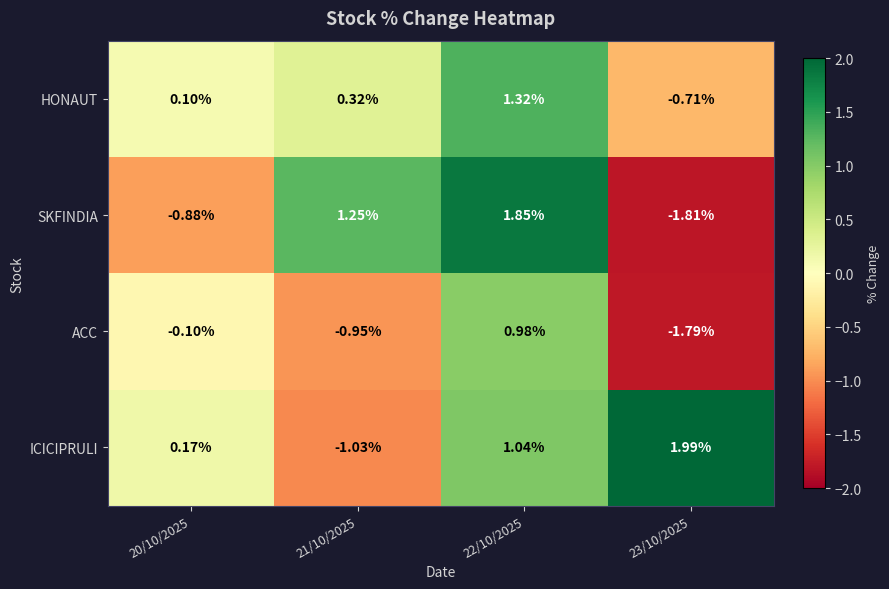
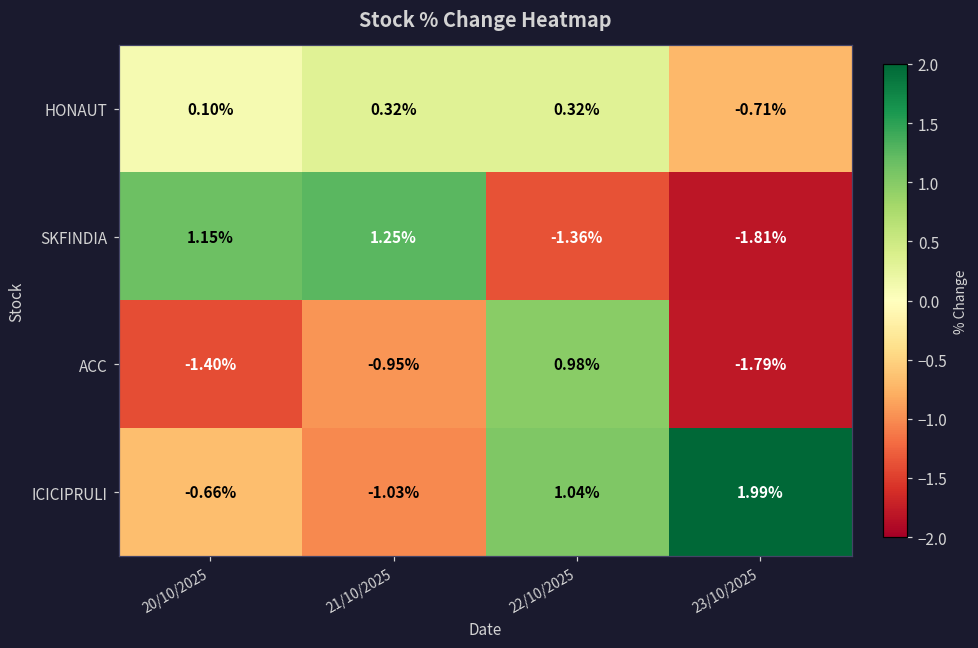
HONAUT, 22/10/2025: 1.32% -> 0.32%
SKFINDIA, 20/10/2025: -0.88% -> 1.15%
SKFINDIA, 22/10/2025: 1.85% -> -1.36%
ACC, 20/10/2025: -0.10% -> -1.40%
ICICIPRULI, 20/10/2025: 0.17% -> -0.66%
